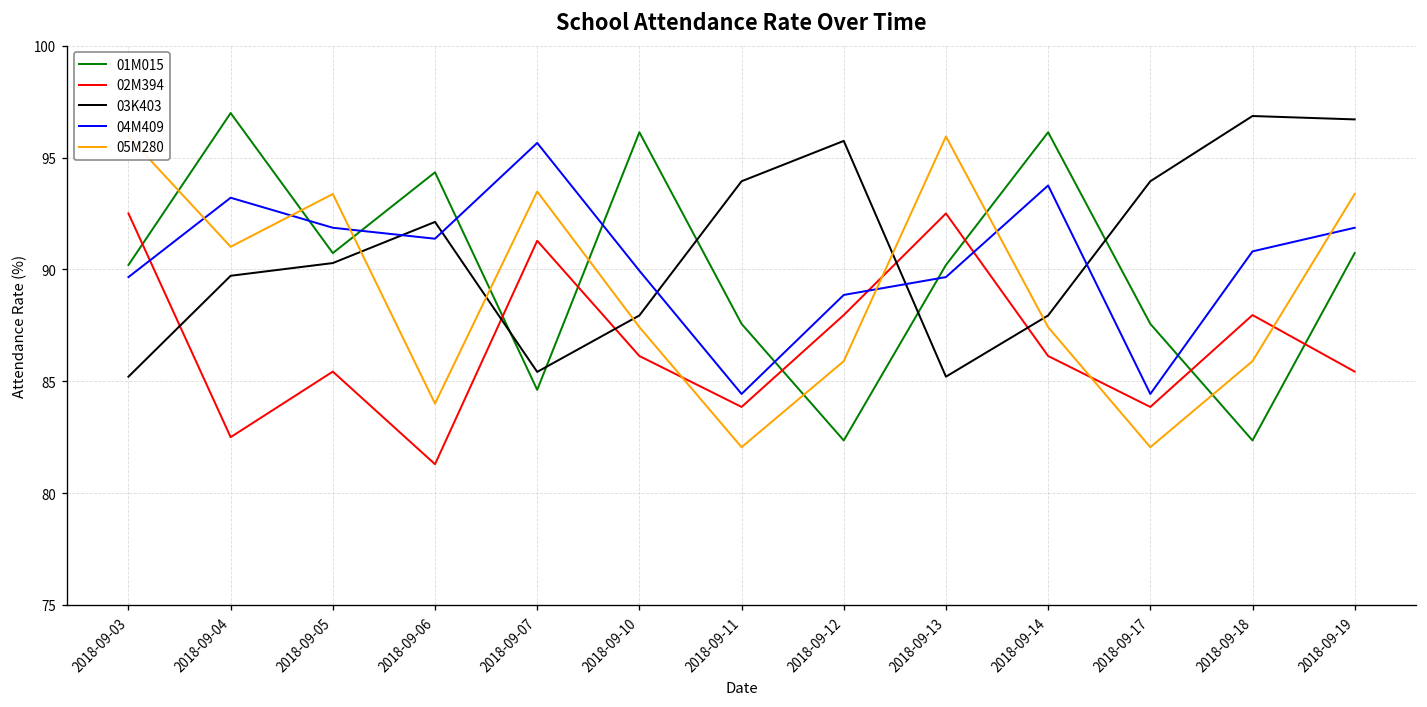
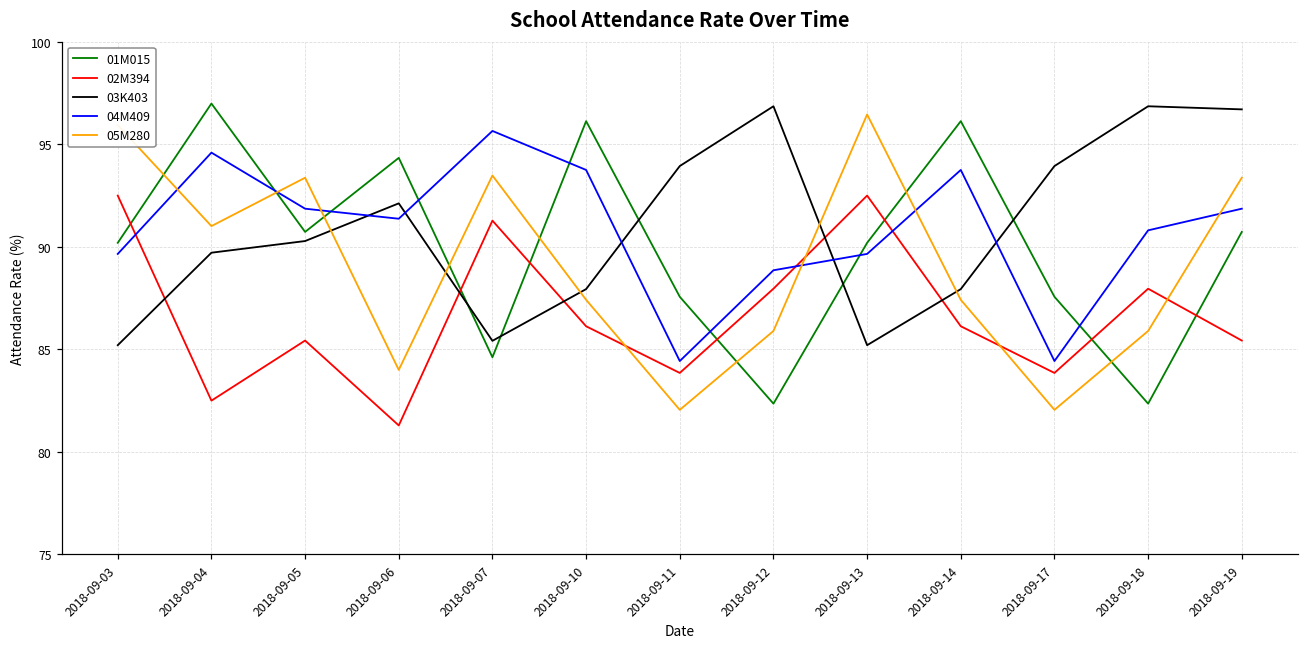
04M409, 2018-09-04: 93.2 -> 94.6
04M409, 2018-09-10: 89.9 -> 93.8
03K403, 2018-09-12: 95.7 -> 96.9
05M280, 2018-09-13: 95.9 -> 96.5
